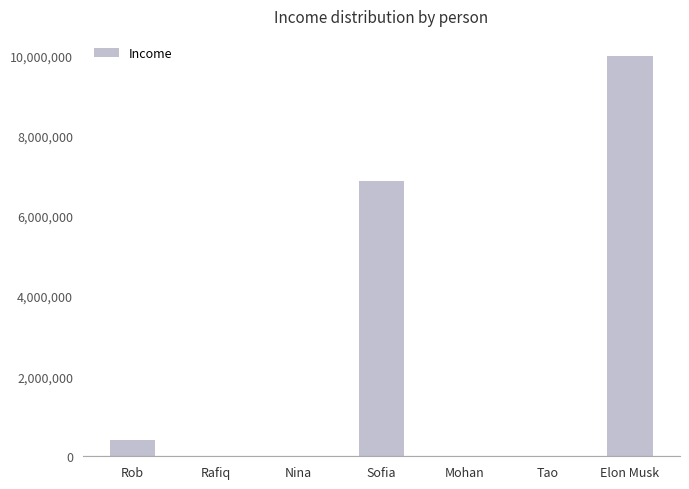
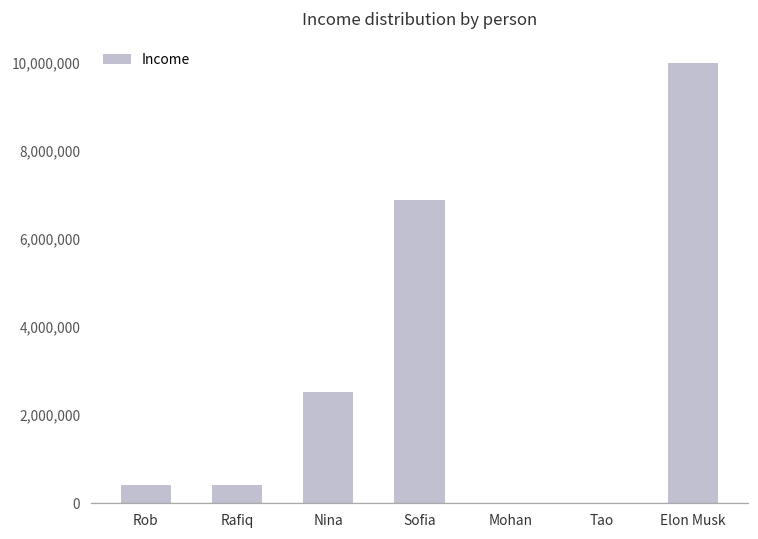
Rafiq: 0 -> 400,000
Nina: 0 -> 2,500,000
